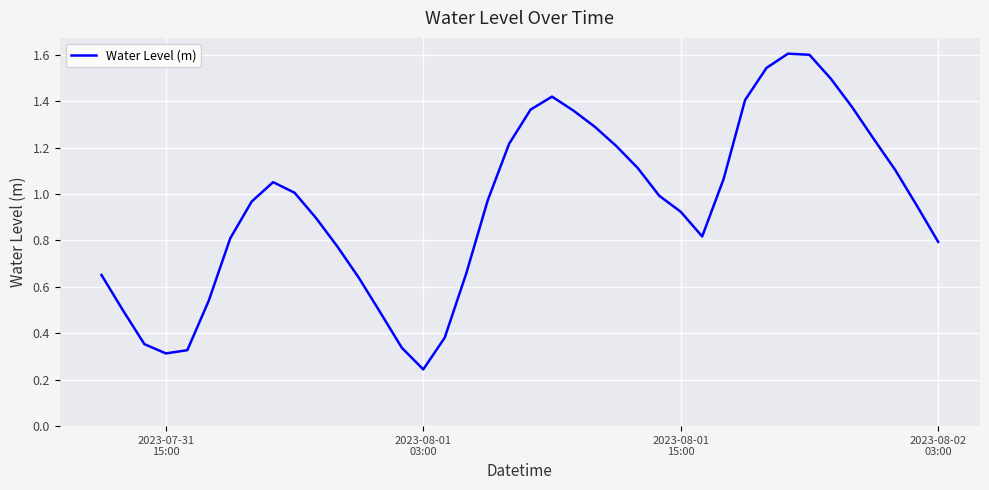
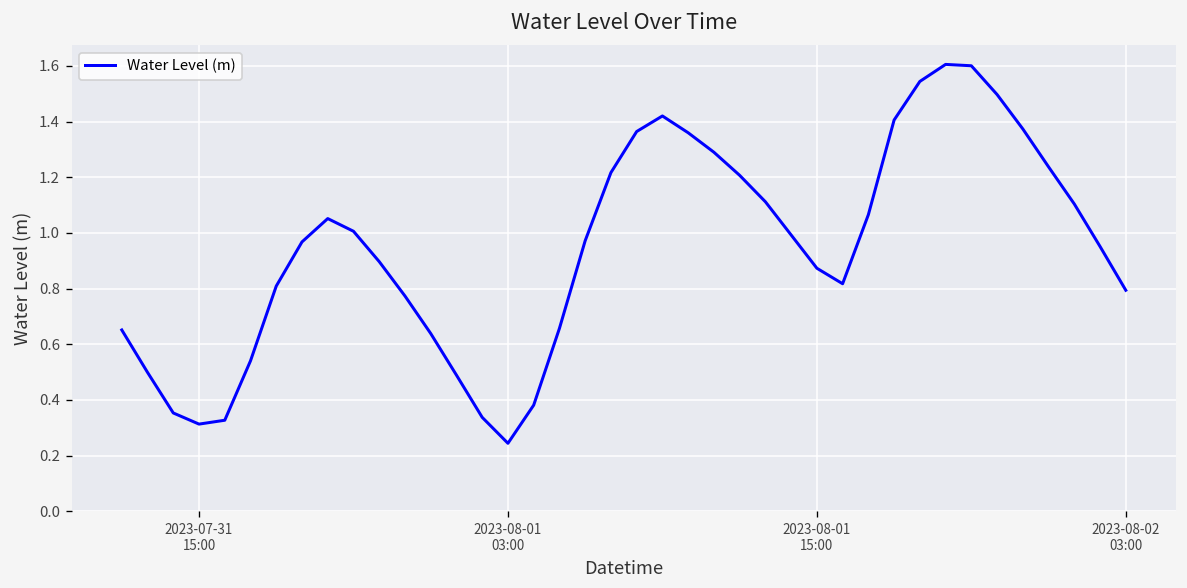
2023-08-01 15:00: 0.92 -> 0.87
